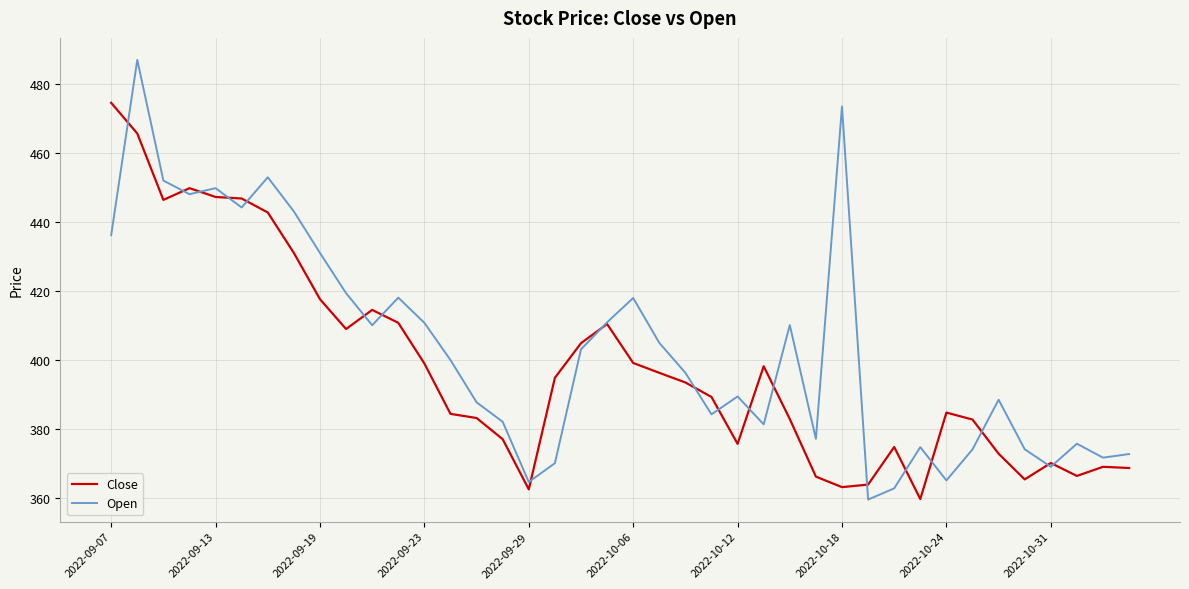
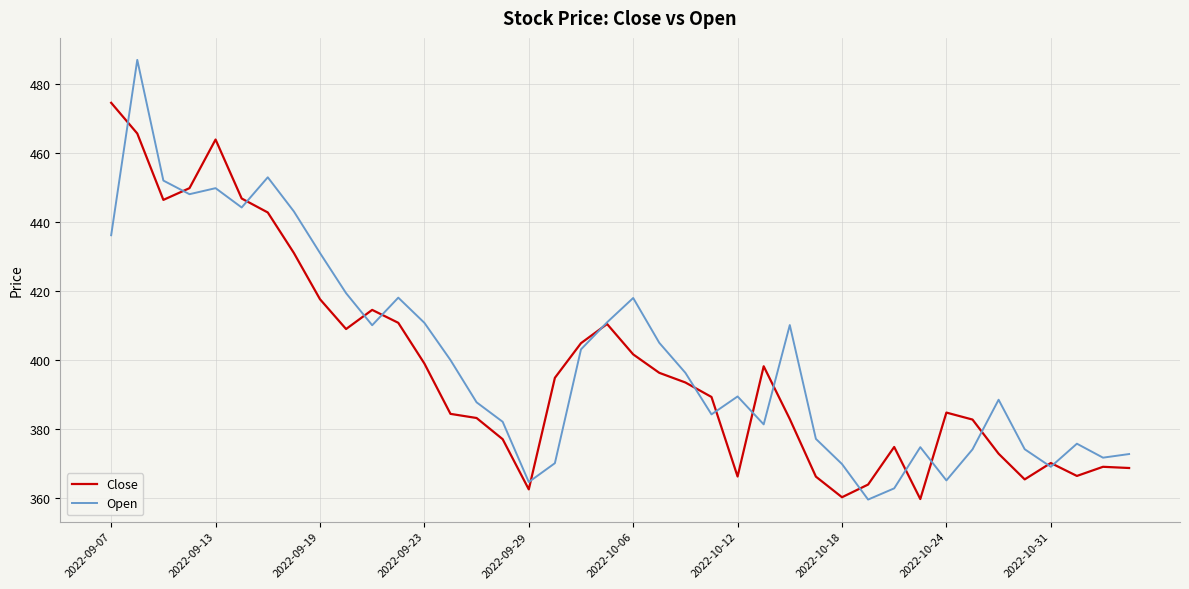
Close, 2022-09-13: 447 -> 464
Close, 2022-10-06: 399 -> 402
Close, 2022-10-12: 376 -> 366
Close, 2022-10-18: 363 -> 360
Open, 2022-10-18: 473 -> 370
